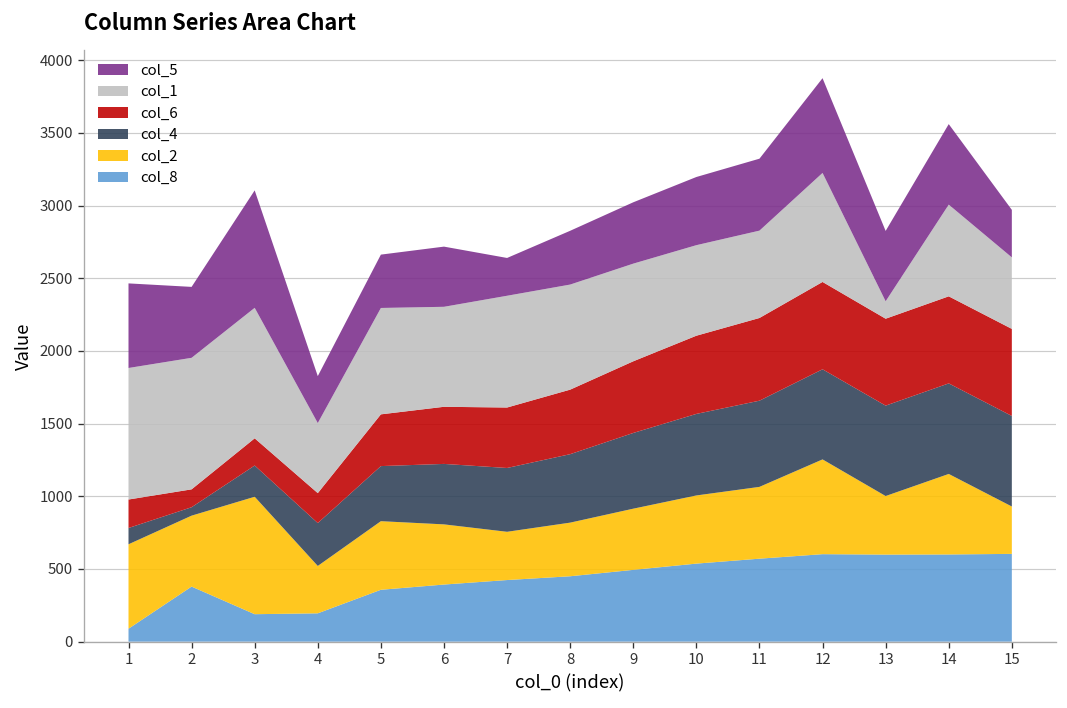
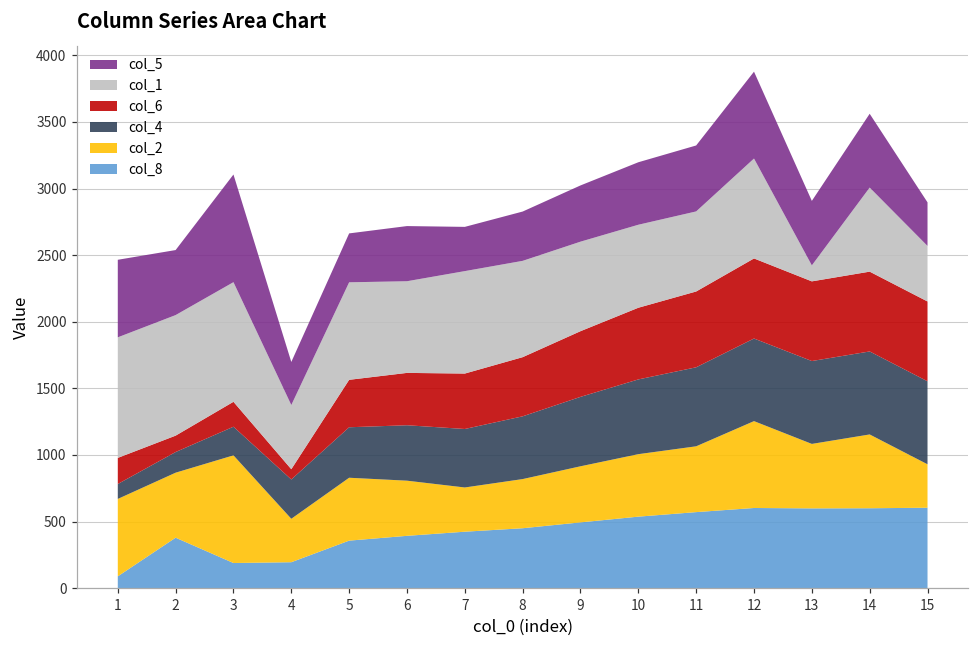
col_4, 2: 60 -> 160
col_6, 4: 210 -> 80
col_5, 7: 260 -> 330
col_2, 13: 400 -> 480
col_1, 15: 490 -> 420
